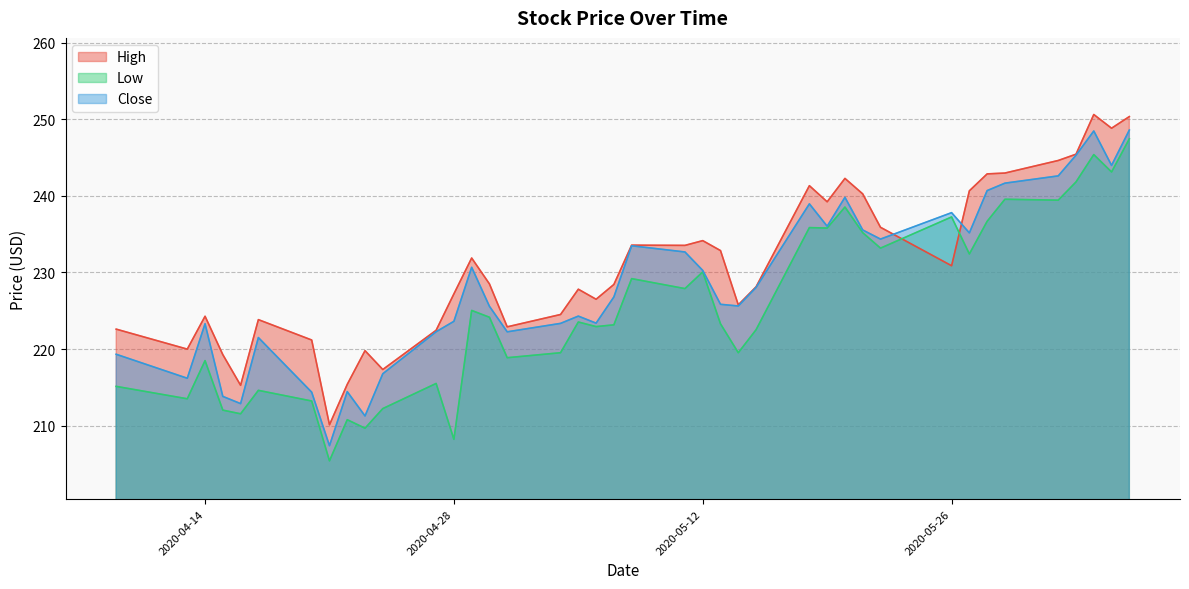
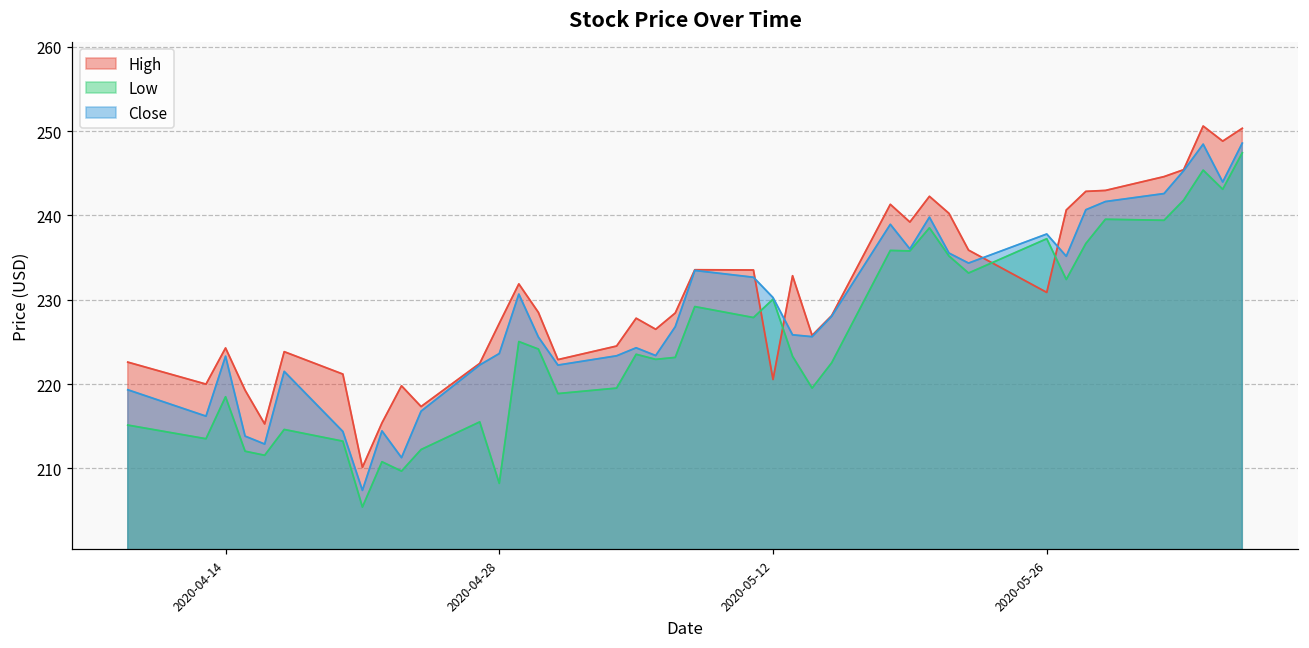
High, 2020-05-12: 234 -> 221
